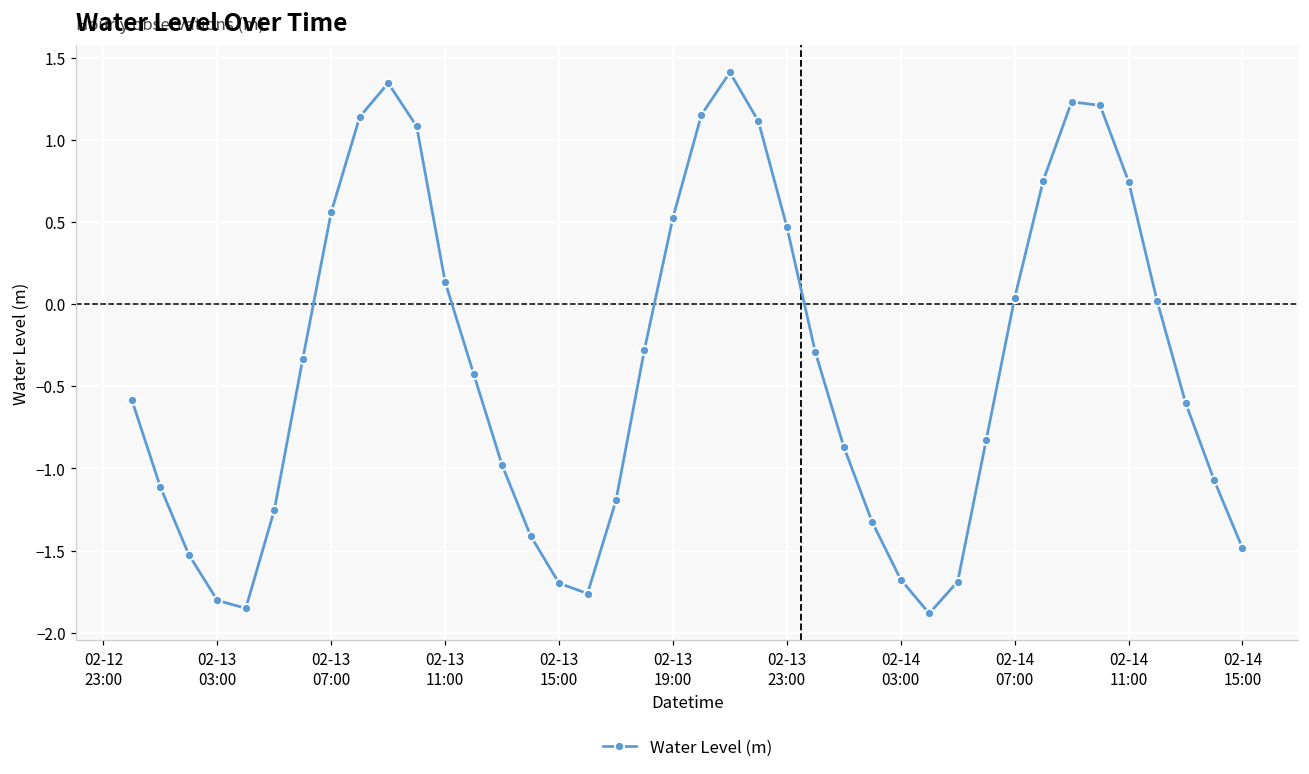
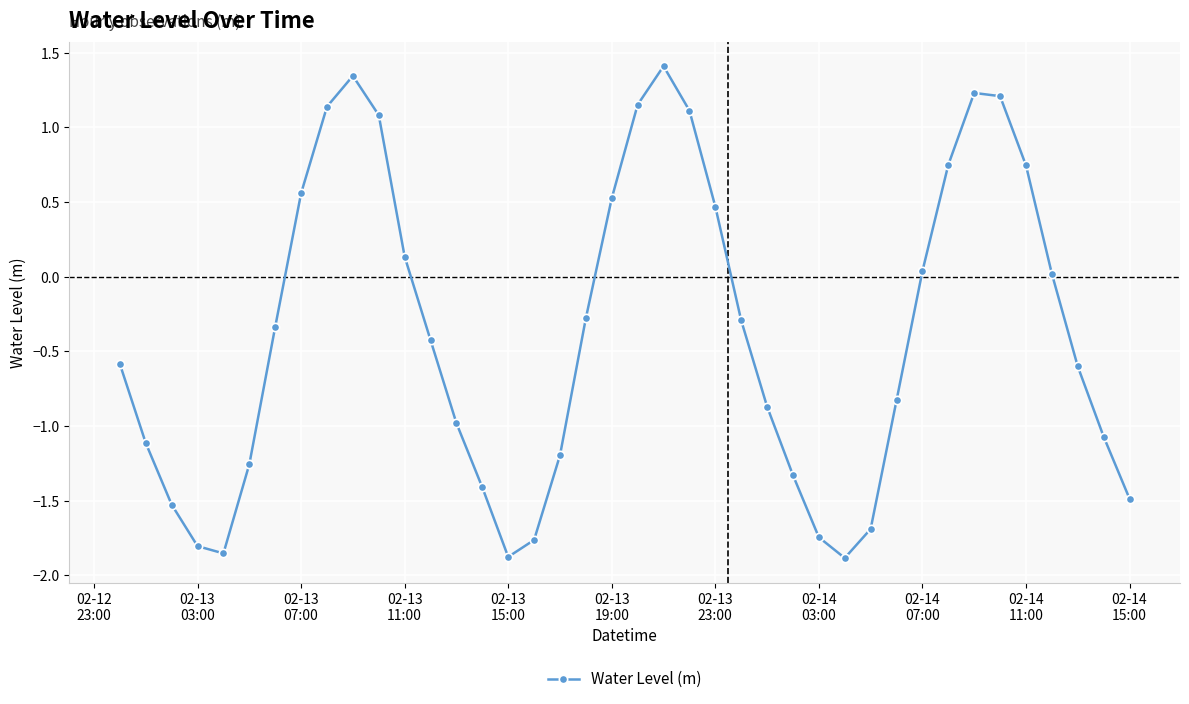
02-13 15:00: -1.70 -> -1.88
02-14 03:00: -1.68 -> -1.74
